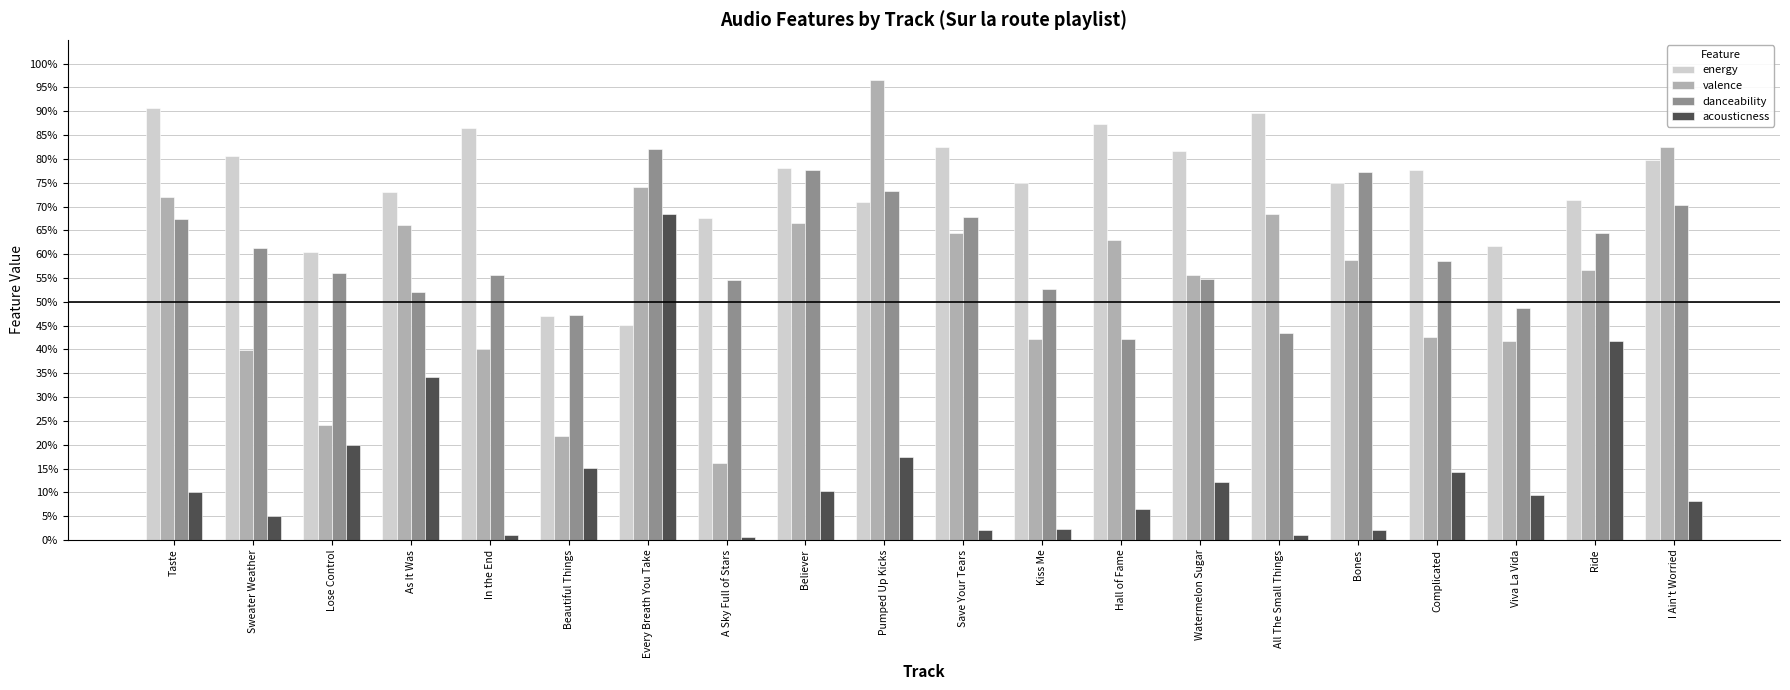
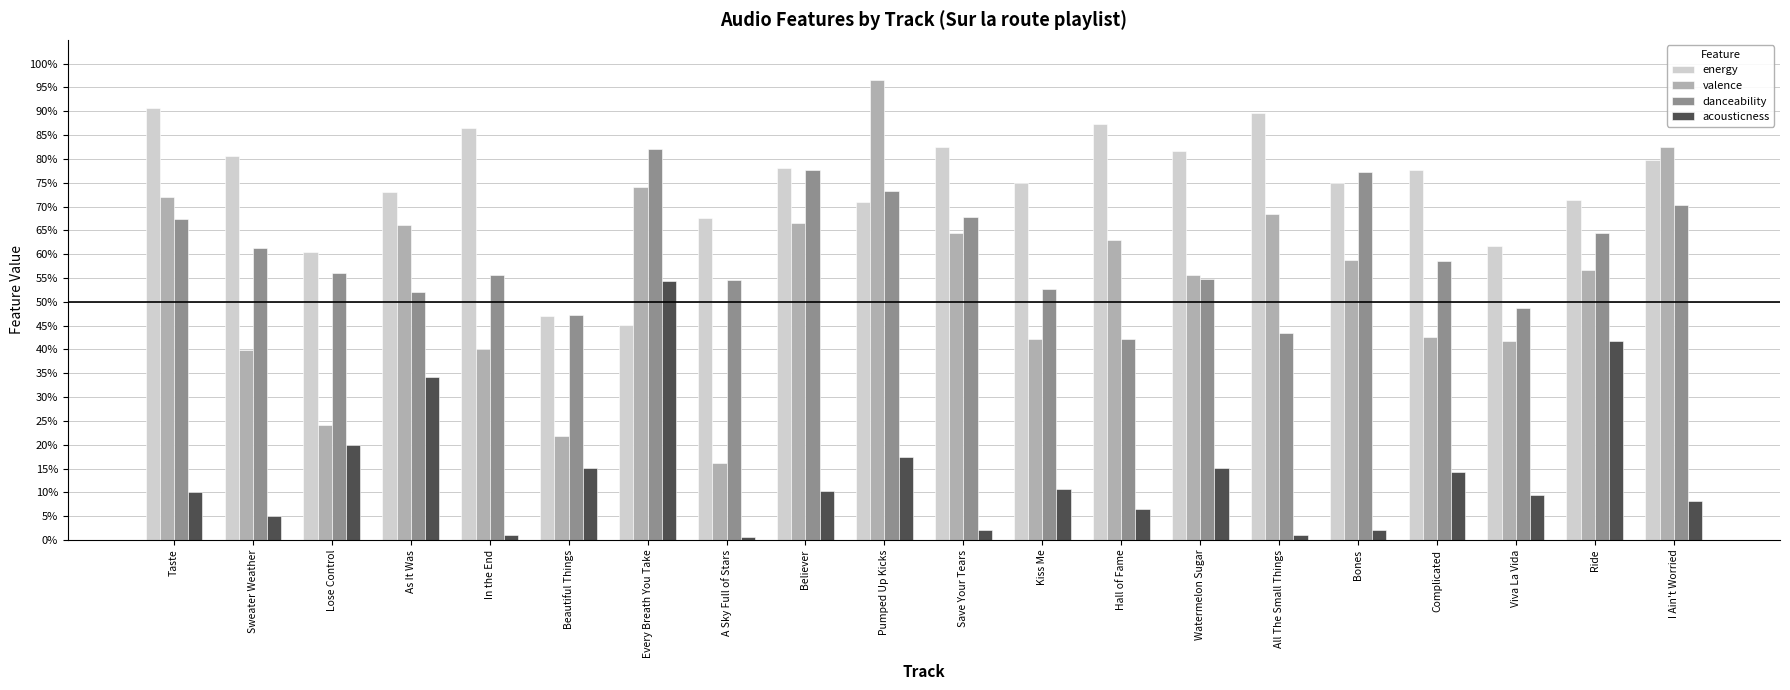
acousticness, Every Breath You Take: 69% -> 54%
acousticness, Kiss Me: 2% -> 11%
acousticness, Watermelon Sugar: 12% -> 15%
